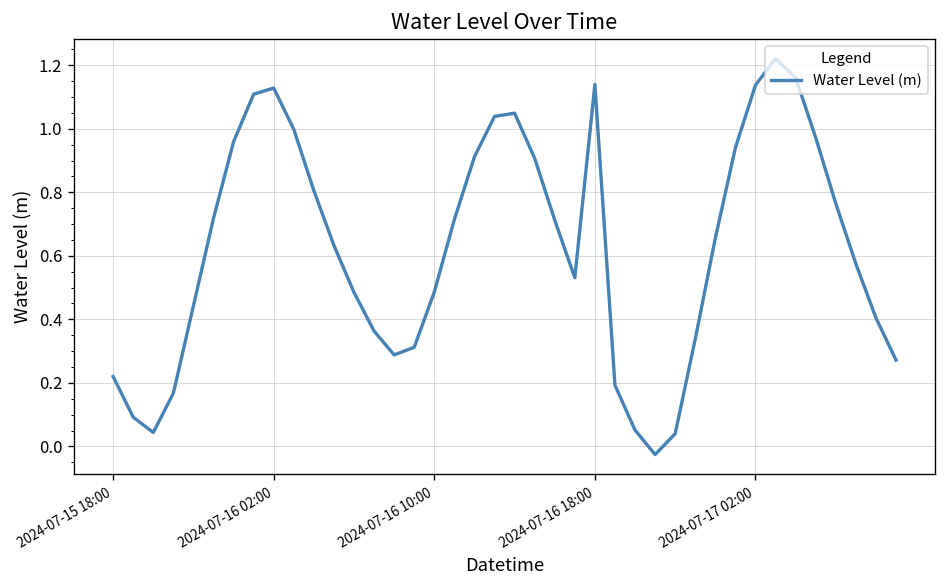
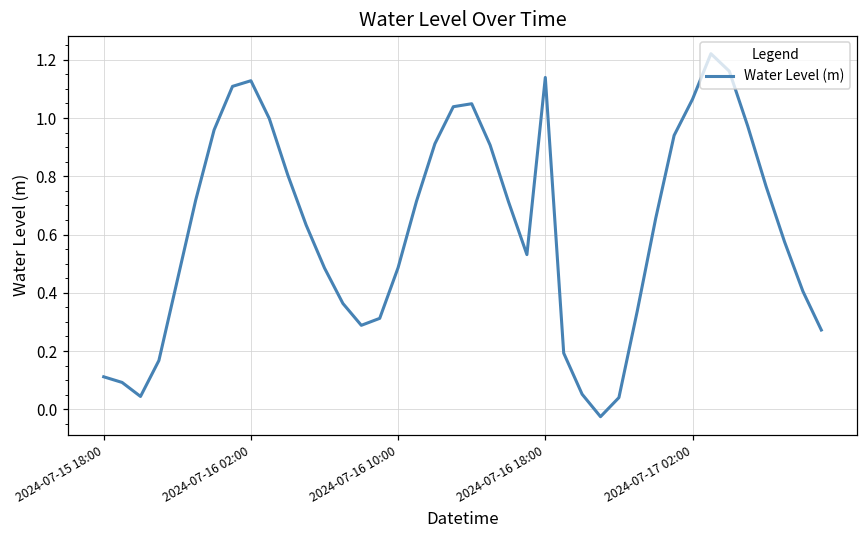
2024-07-15 18:00: 0.22 -> 0.11
2024-07-17 02:00: 1.14 -> 1.06
